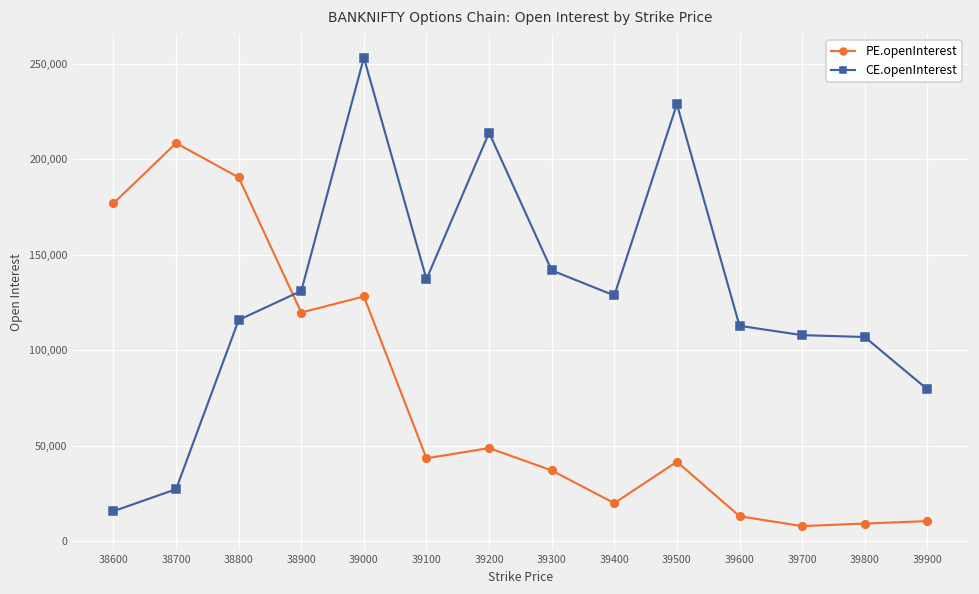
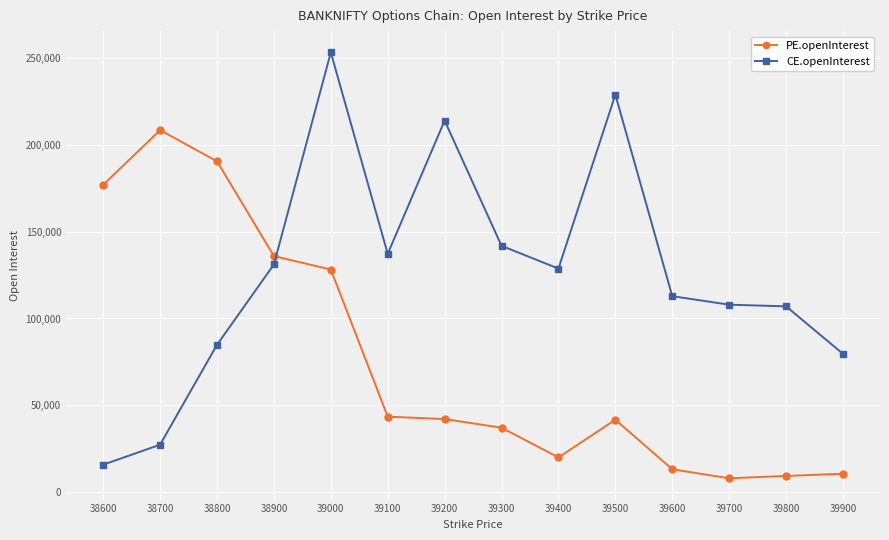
CE.openInterest, 38800: 116,000 -> 85,000
PE.openInterest, 38900: 120,000 -> 136,000
PE.openInterest, 39200: 49,000 -> 42,000
